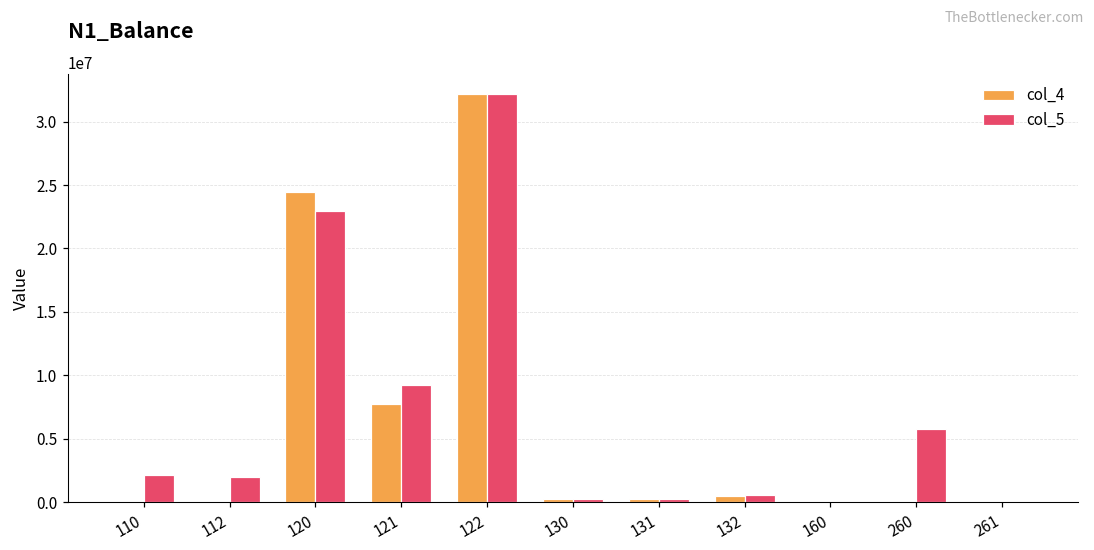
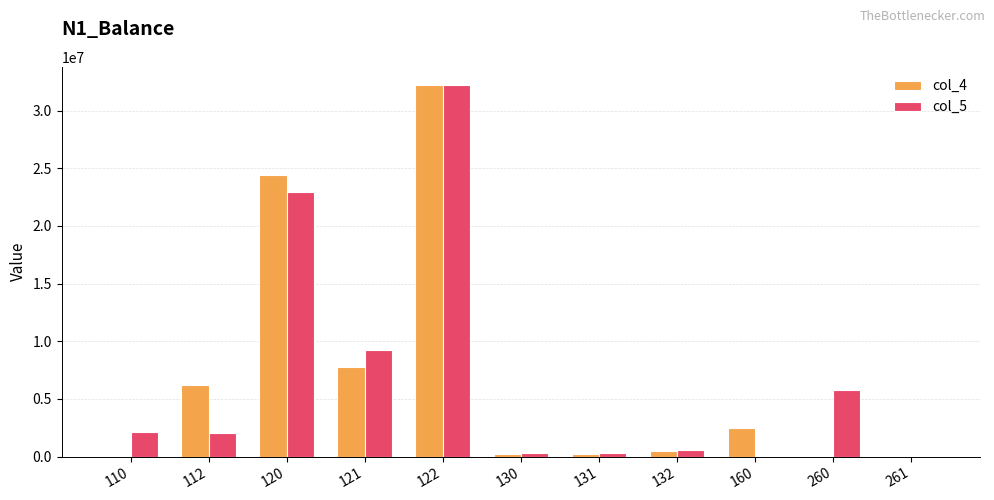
col_4, 112: 0 -> 6200000
col_4, 160: 0 -> 2500000
